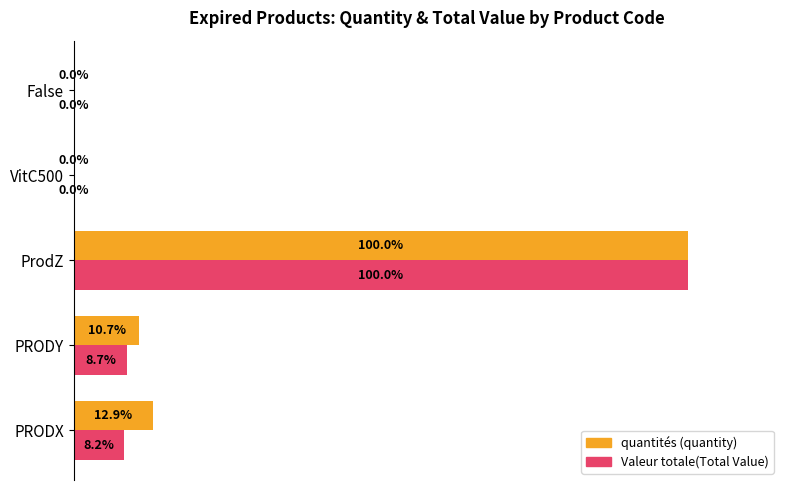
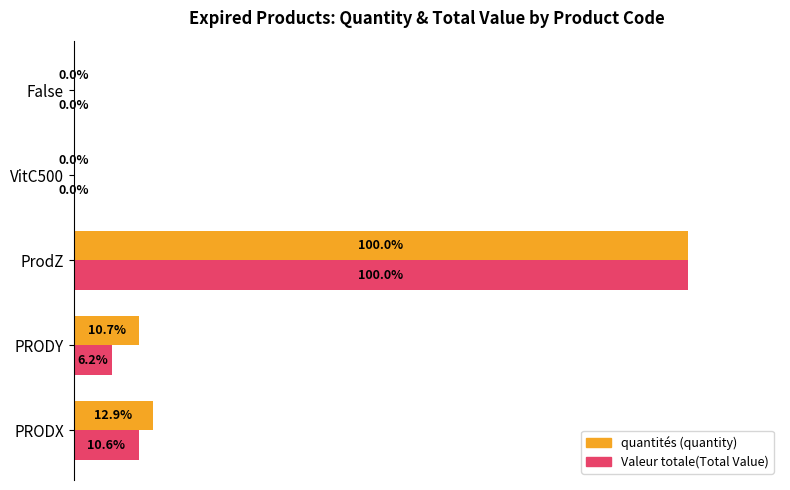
Valeur totale(Total Value), PRODY: 8.7% -> 6.2%
Valeur totale(Total Value), PRODX: 8.2% -> 10.6%
